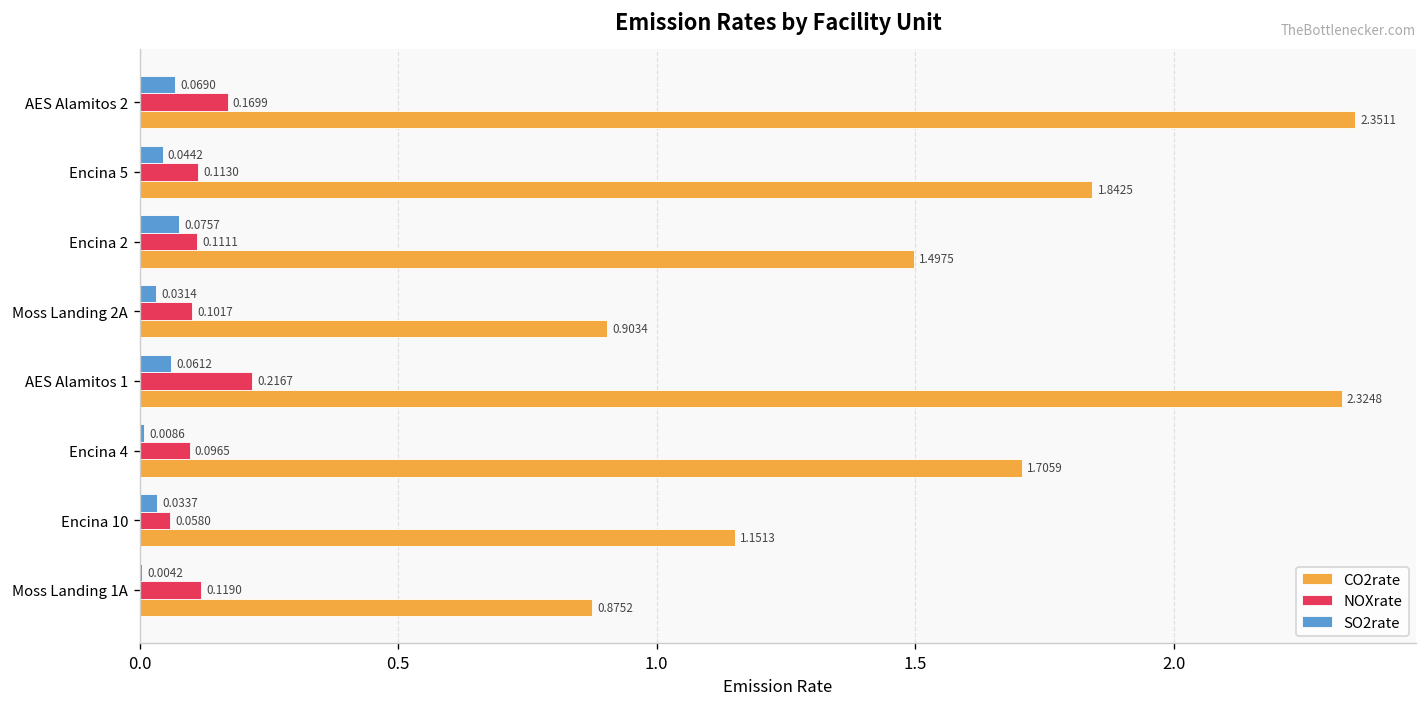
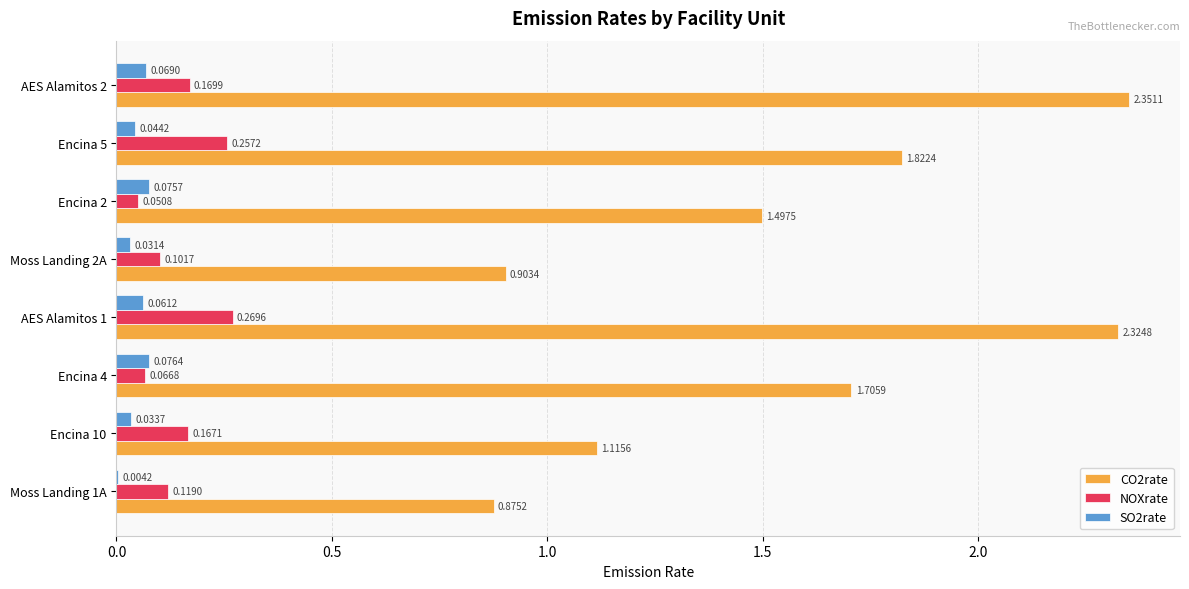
NOXrate, Encina 5: 0.1130 -> 0.2572
CO2rate, Encina 5: 1.8425 -> 1.8224
NOXrate, Encina 2: 0.1111 -> 0.0508
NOXrate, AES Alamitos 1: 0.2167 -> 0.2696
SO2rate, Encina 4: 0.0086 -> 0.0764
NOXrate, Encina 4: 0.0965 -> 0.0668
NOXrate, Encina 10: 0.0580 -> 0.1671
CO2rate, Encina 10: 1.1513 -> 1.1156
